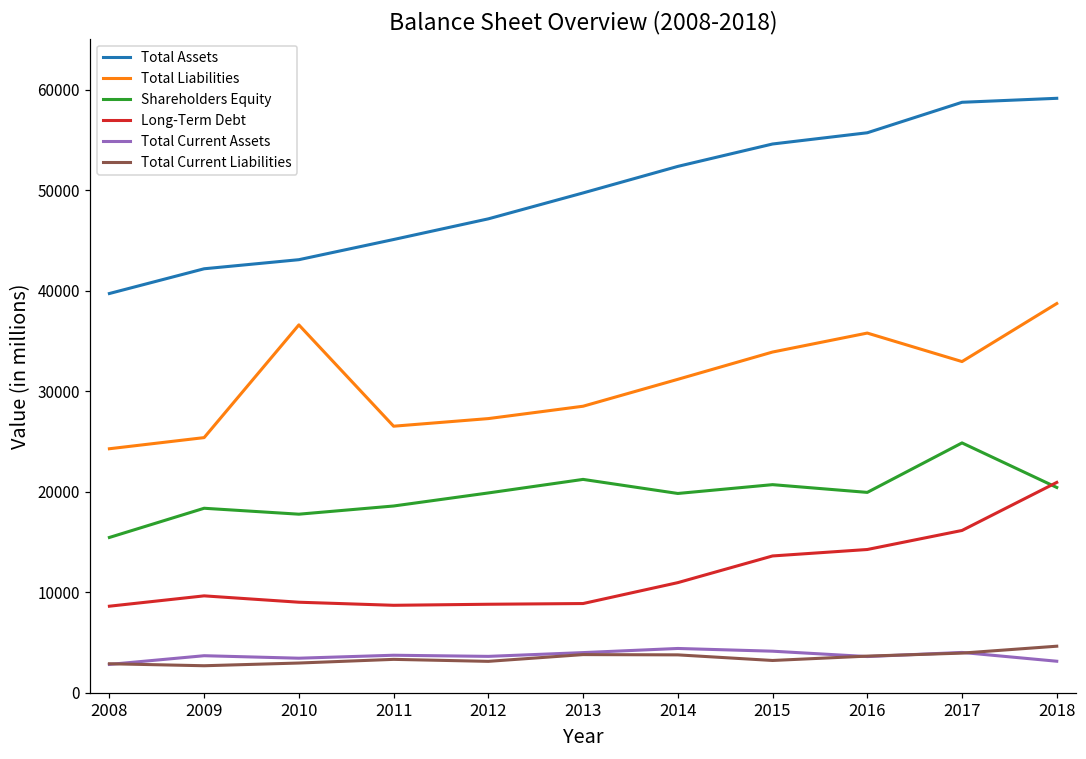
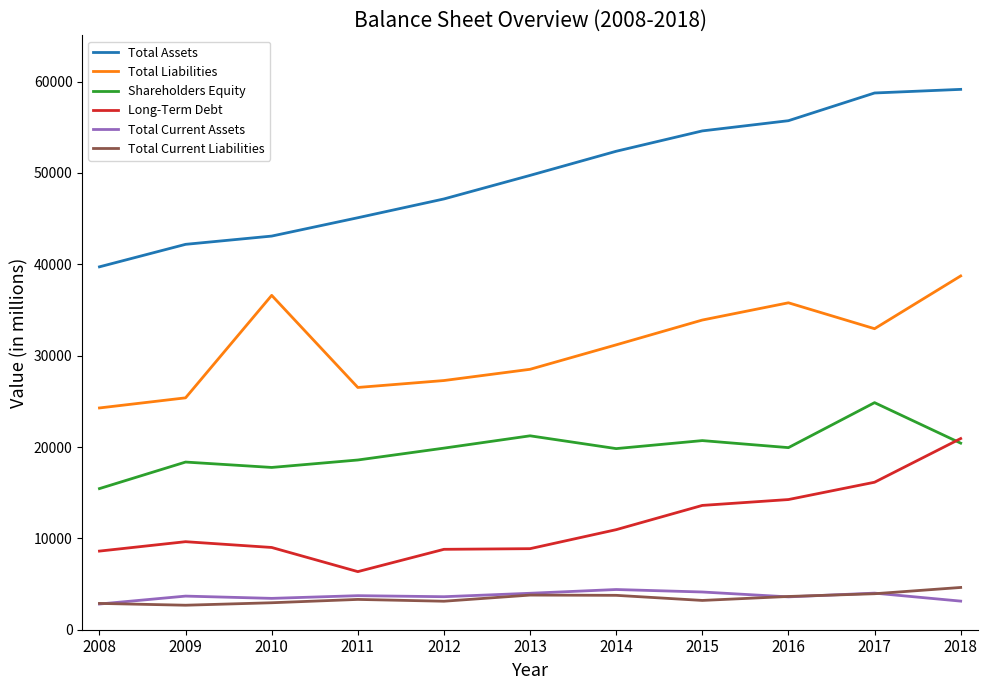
Long-Term Debt, 2011: 9000 -> 6000
